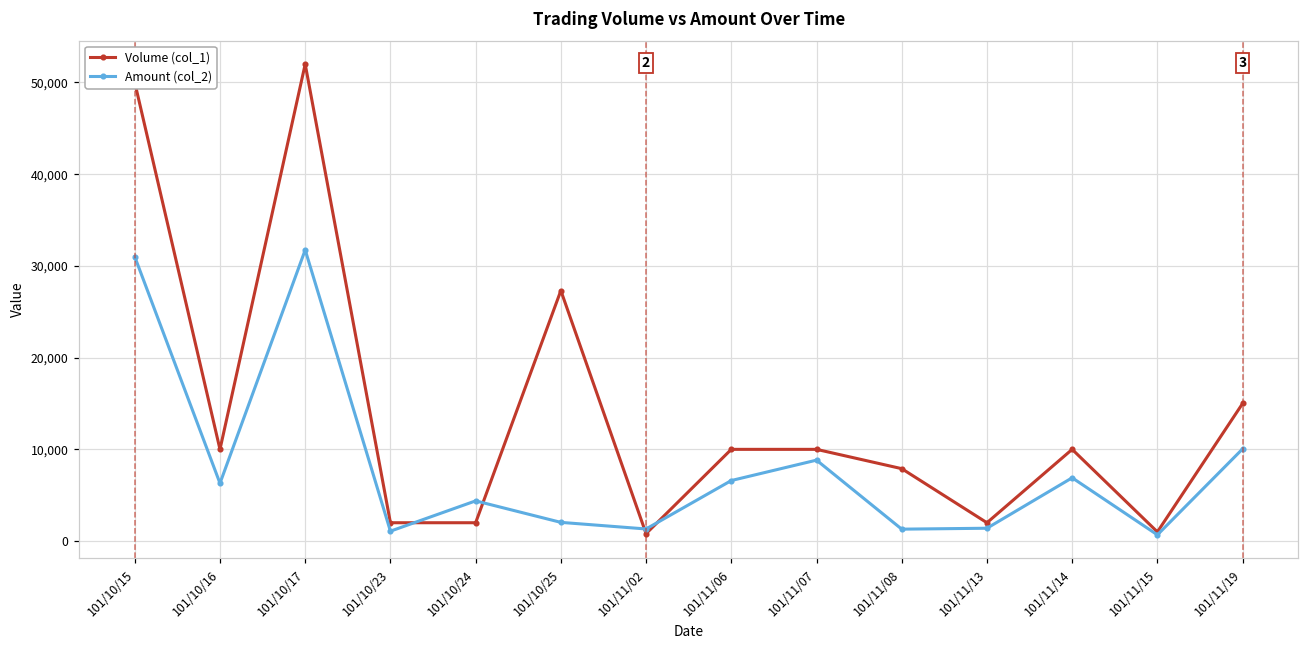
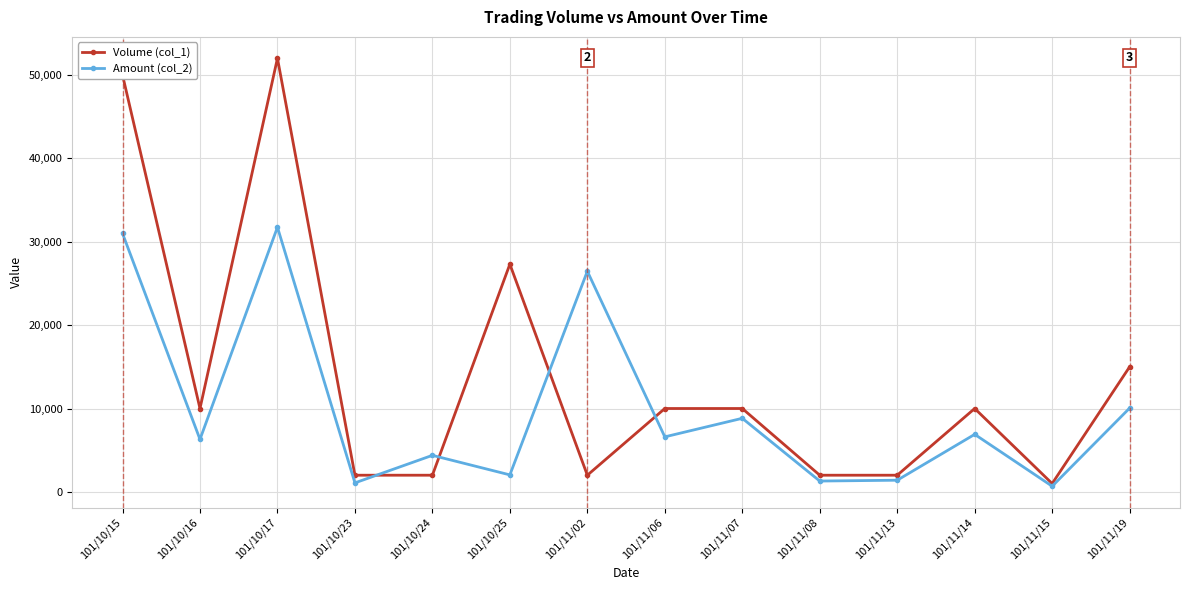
Volume (col_1), 101/11/02: 1,000 -> 2,000
Amount (col_2), 101/11/02: 1,000 -> 26,000
Volume (col_1), 101/11/08: 8,000 -> 2,000
